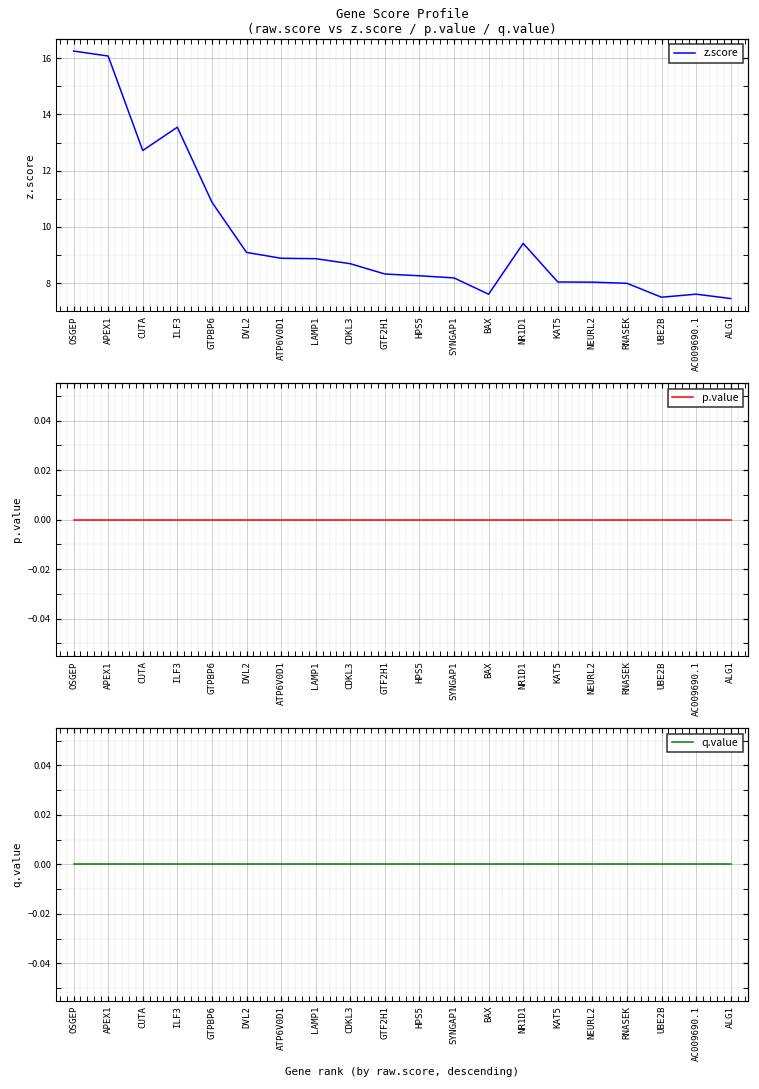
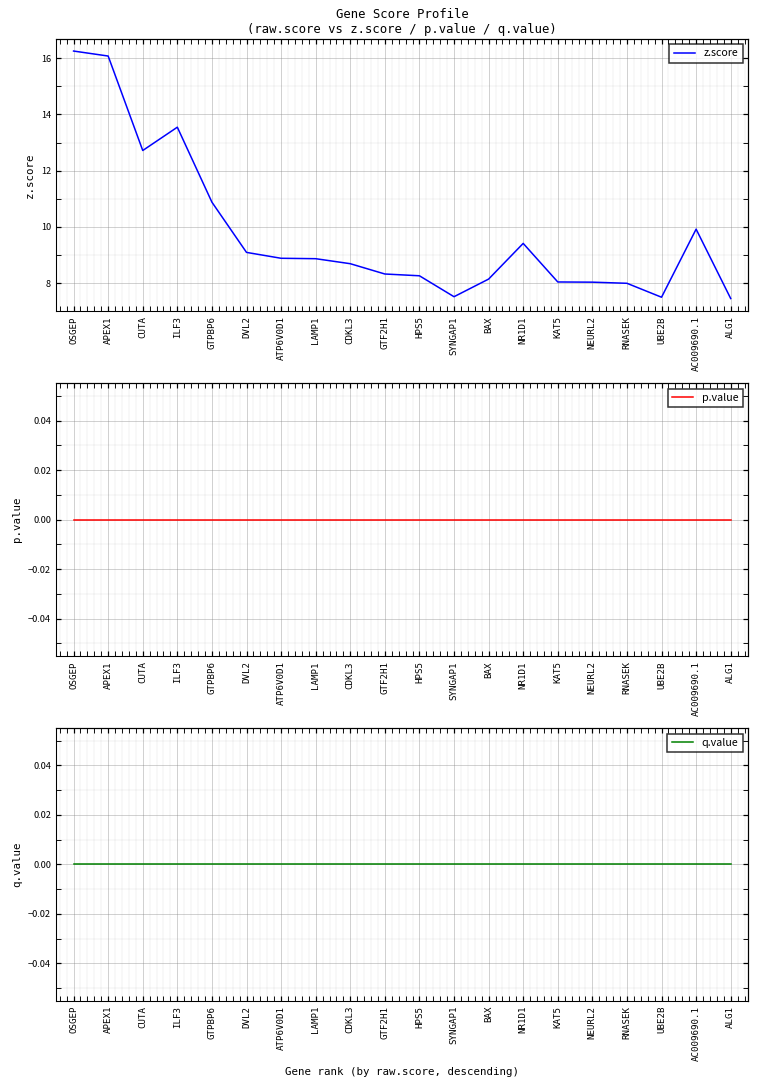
Gene Score Profile (raw.score vs z.score / p.value / q.value), SYNGAP1: 8.2 -> 7.5
Gene Score Profile (raw.score vs z.score / p.value / q.value), BAX: 7.6 -> 8.1
Gene Score Profile (raw.score vs z.score / p.value / q.value), AC009690.1: 7.6 -> 9.9
